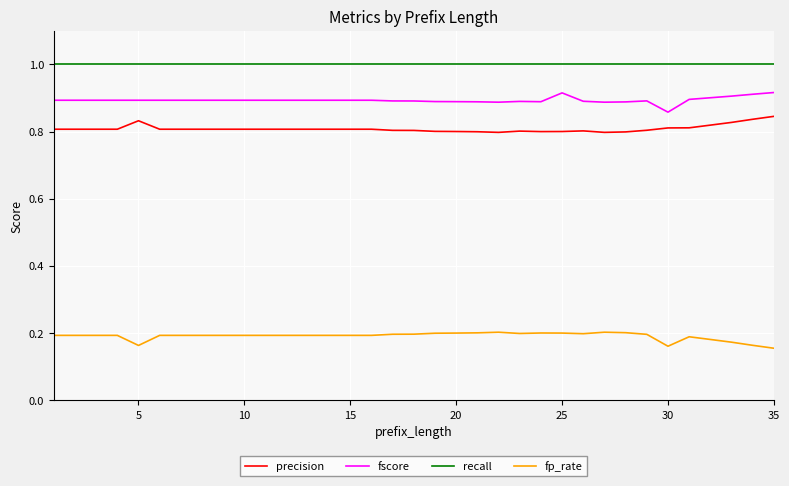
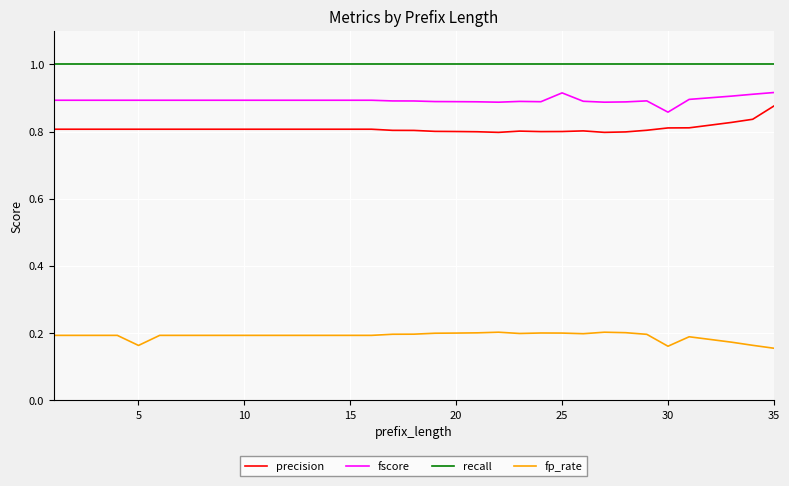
precision, 5: 0.83 -> 0.81
precision, 35: 0.85 -> 0.88
